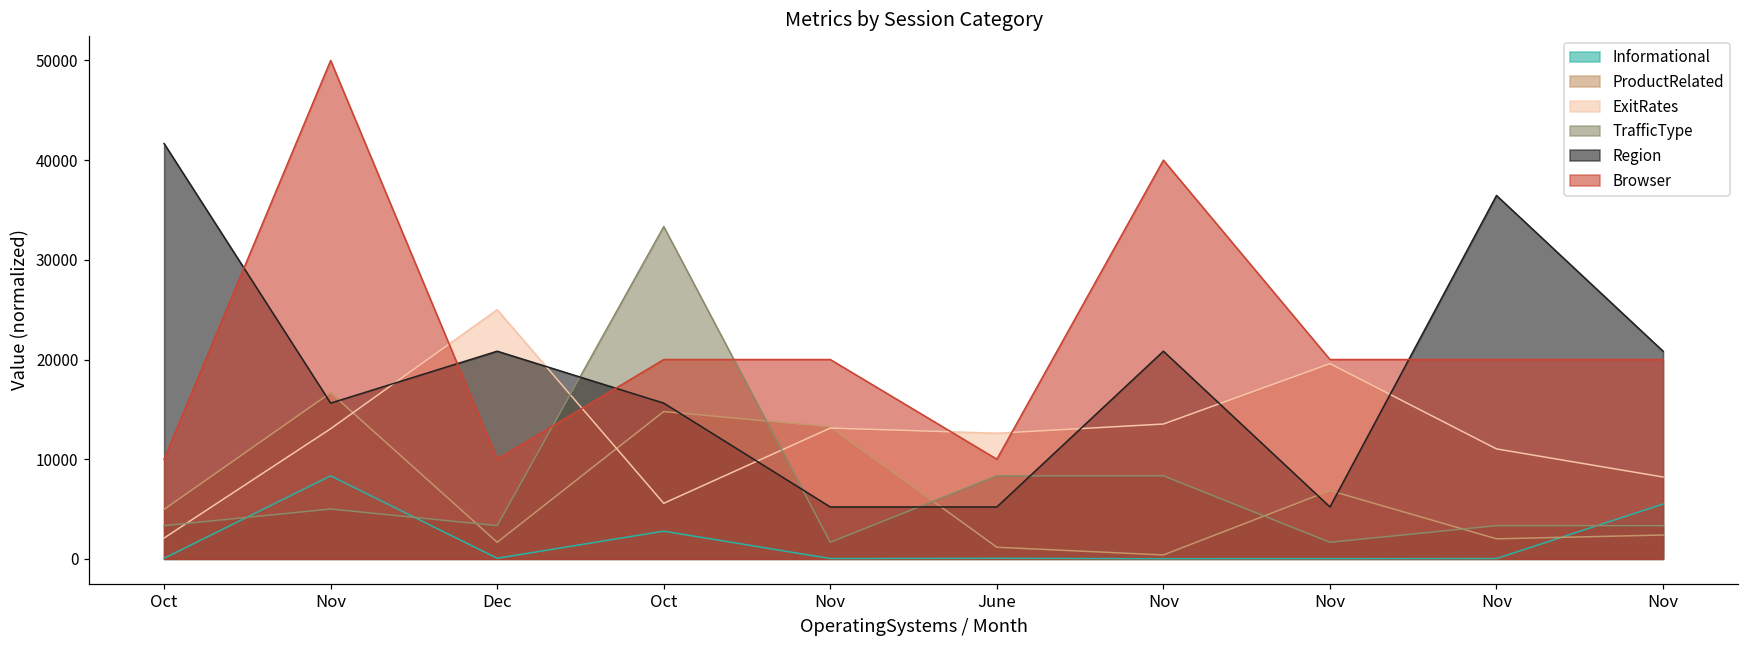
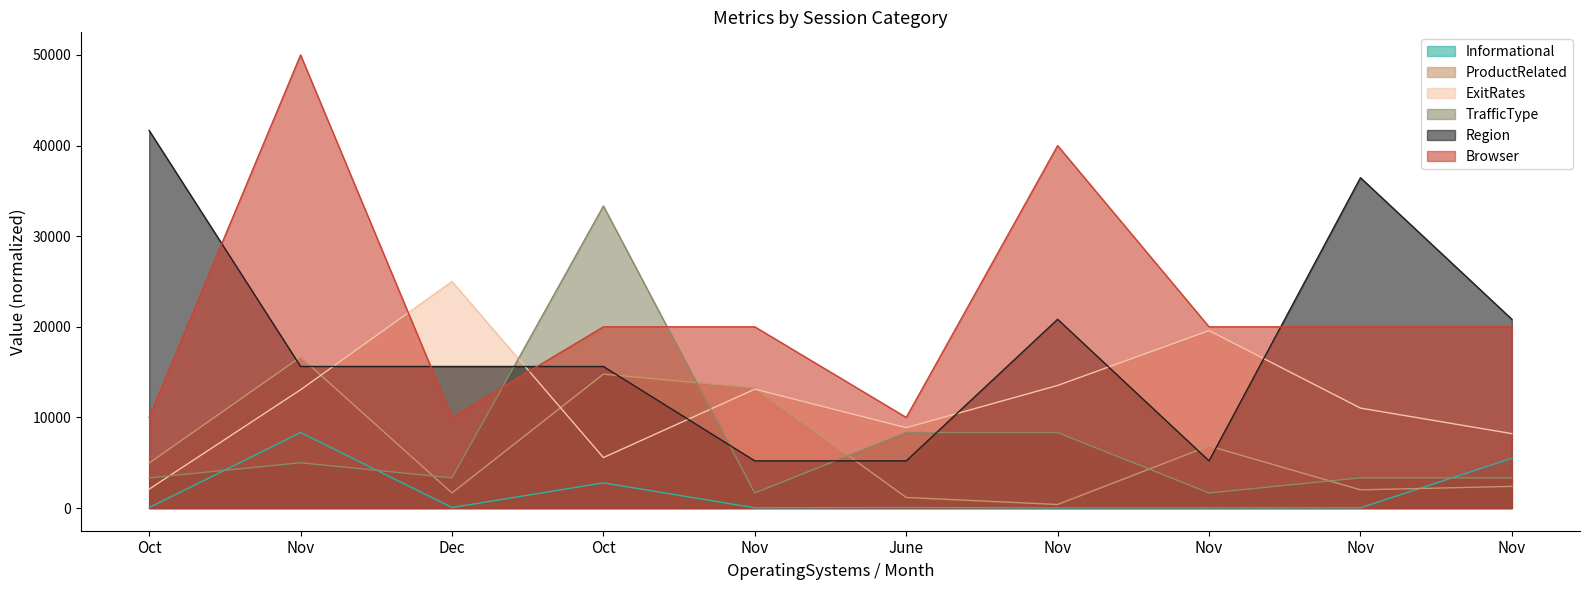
Region, Dec: 21000 -> 16000
ExitRates, June: 13000 -> 9000
